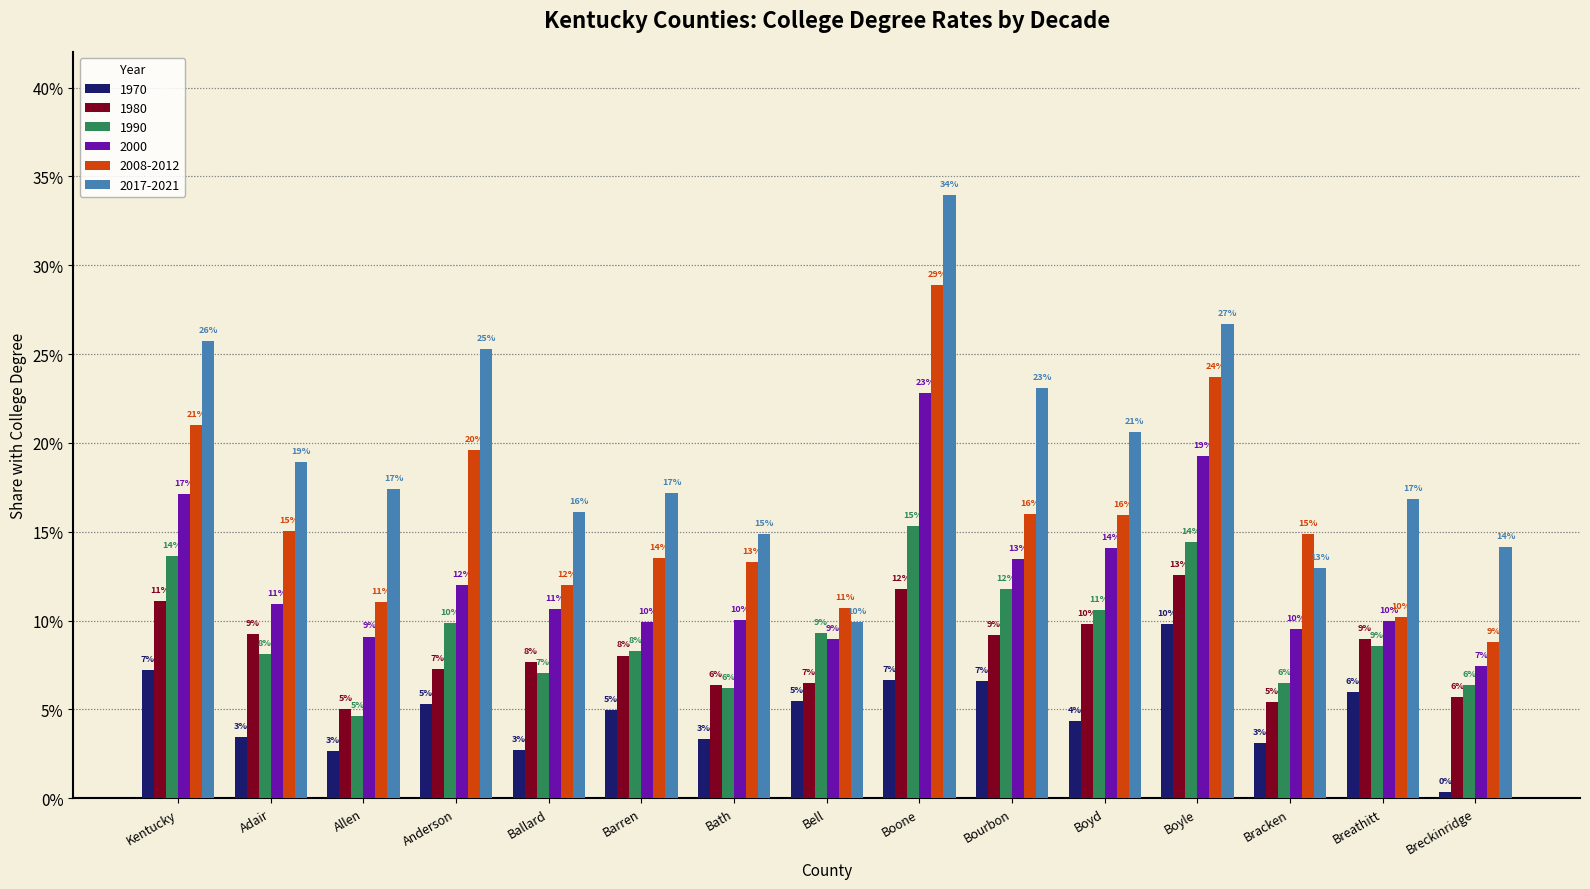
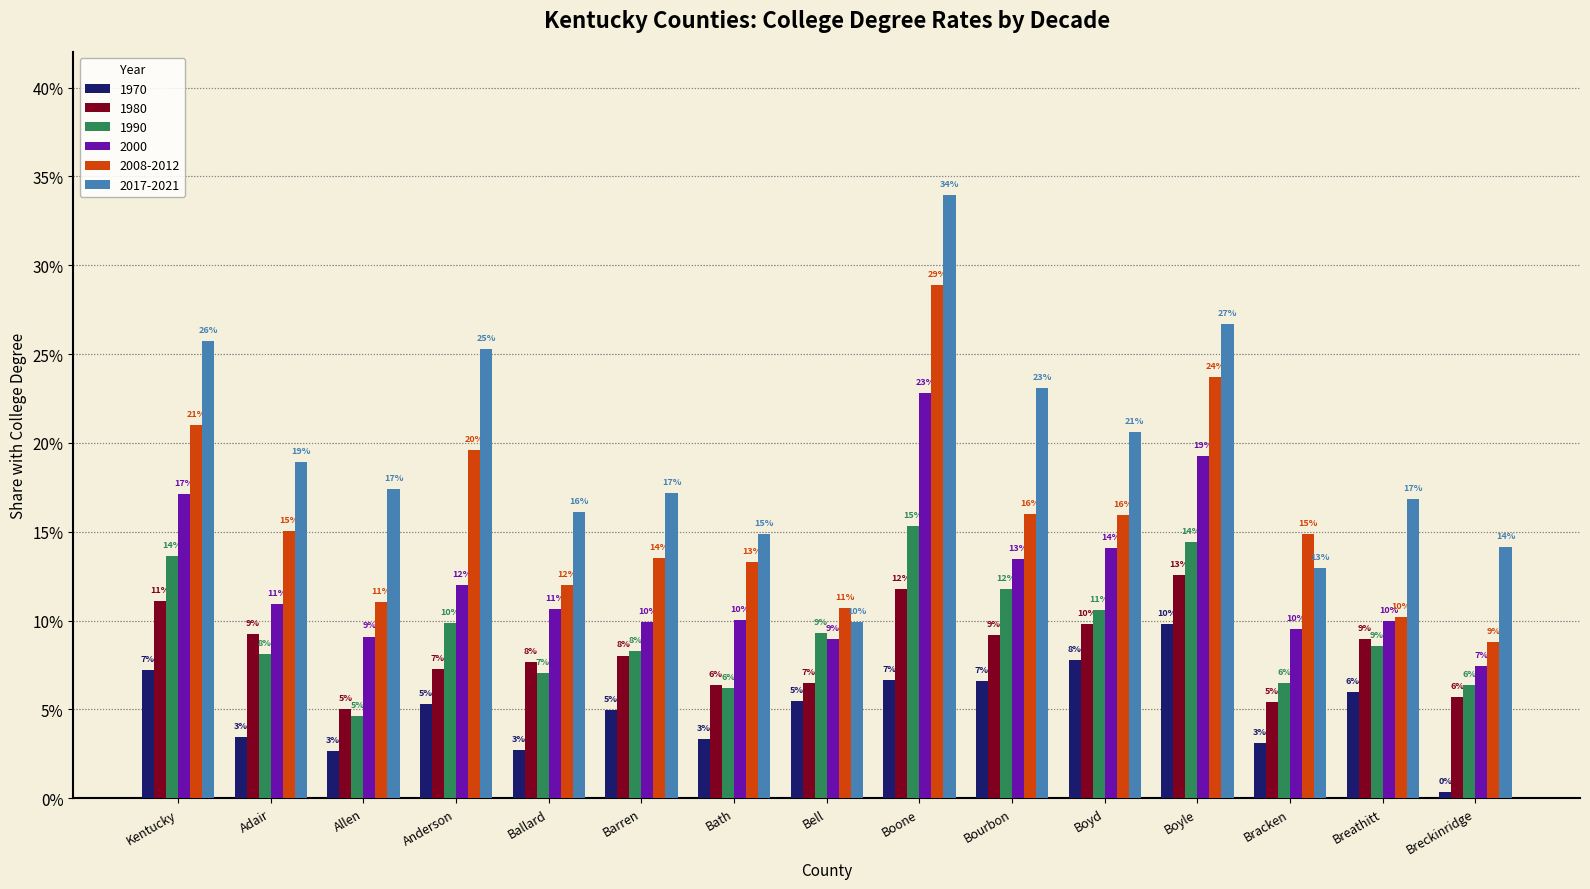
1970, Boyd: 4% -> 8%
